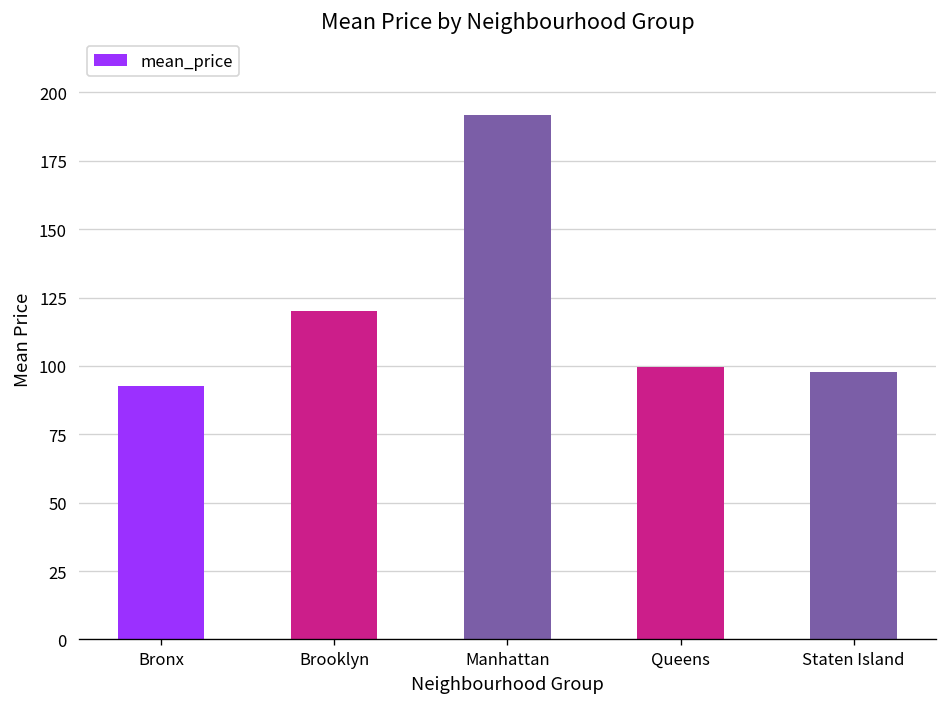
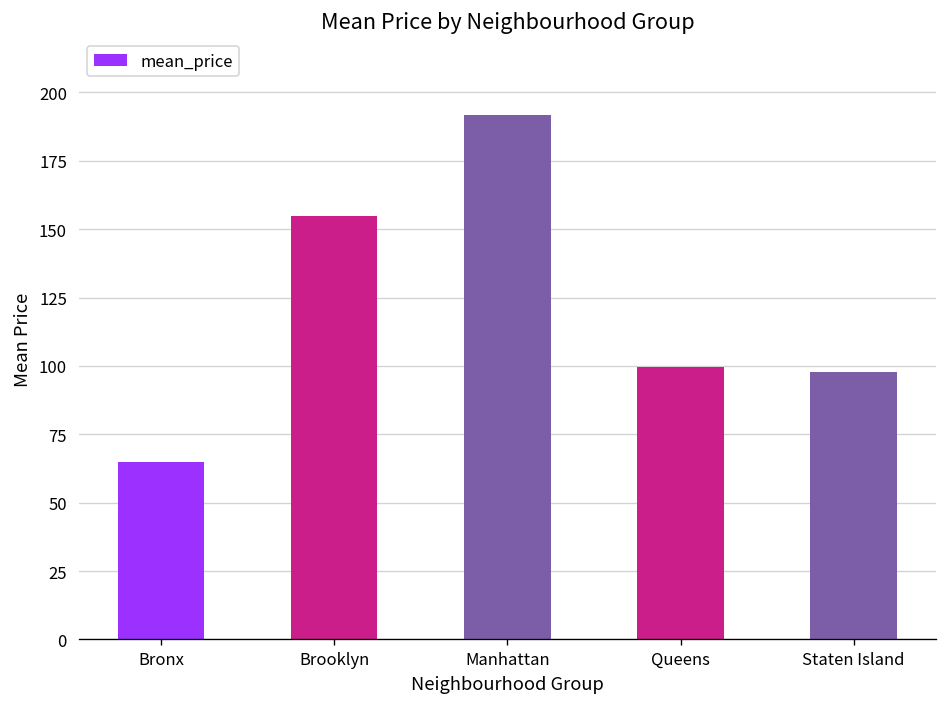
Bronx: 93 -> 65
Brooklyn: 120 -> 155
